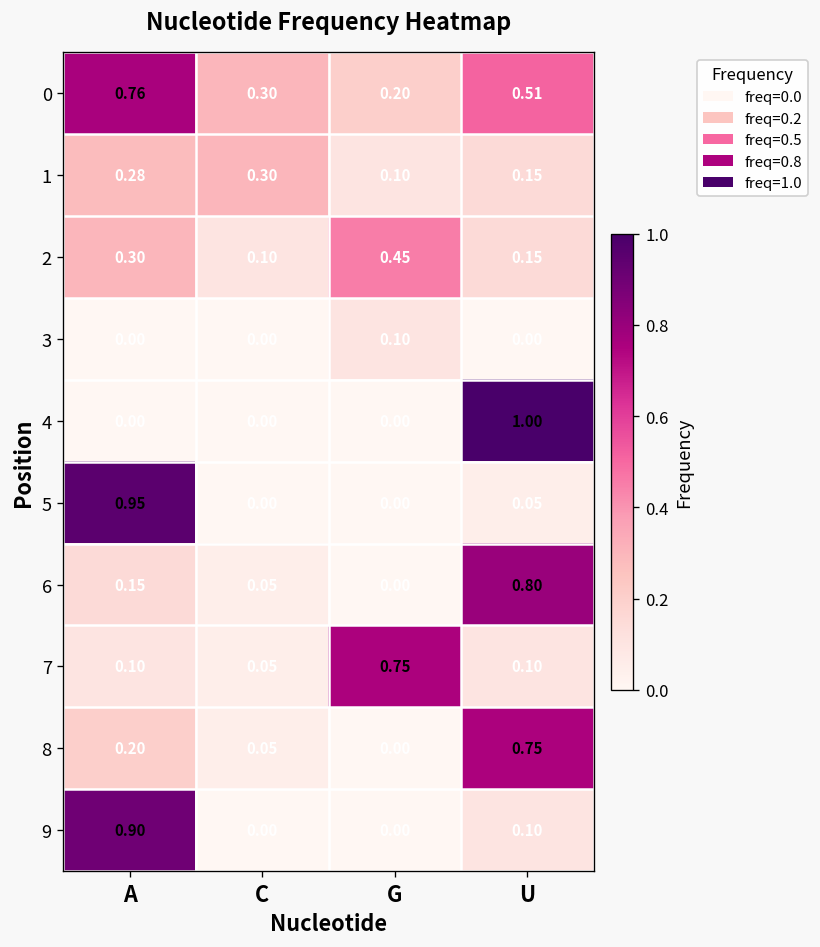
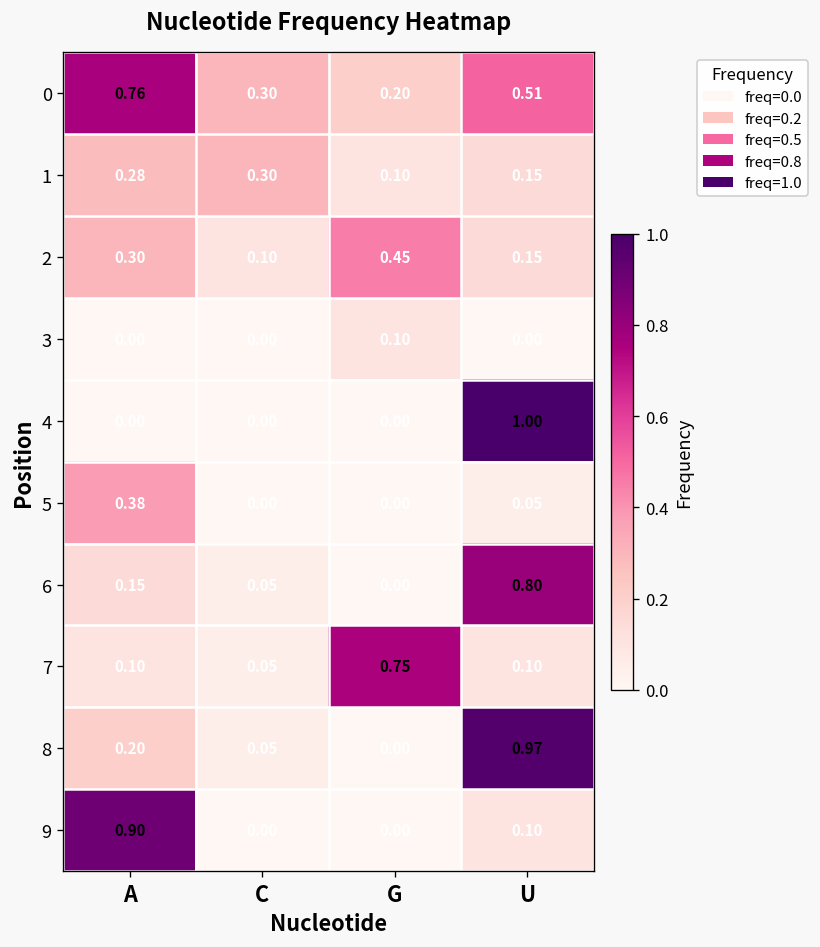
5, A: 0.95 -> 0.38
8, U: 0.75 -> 0.97
